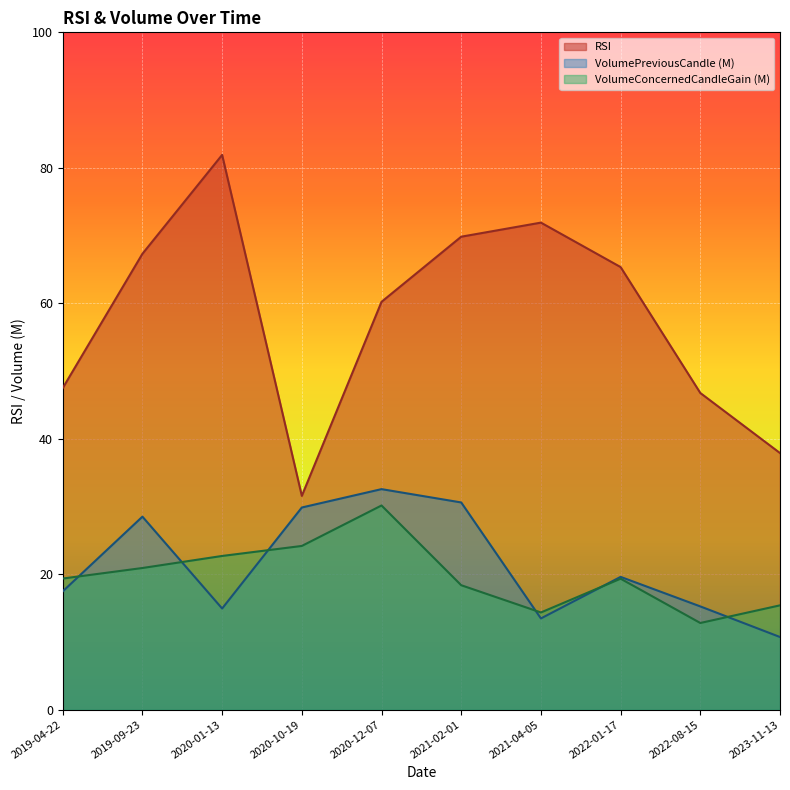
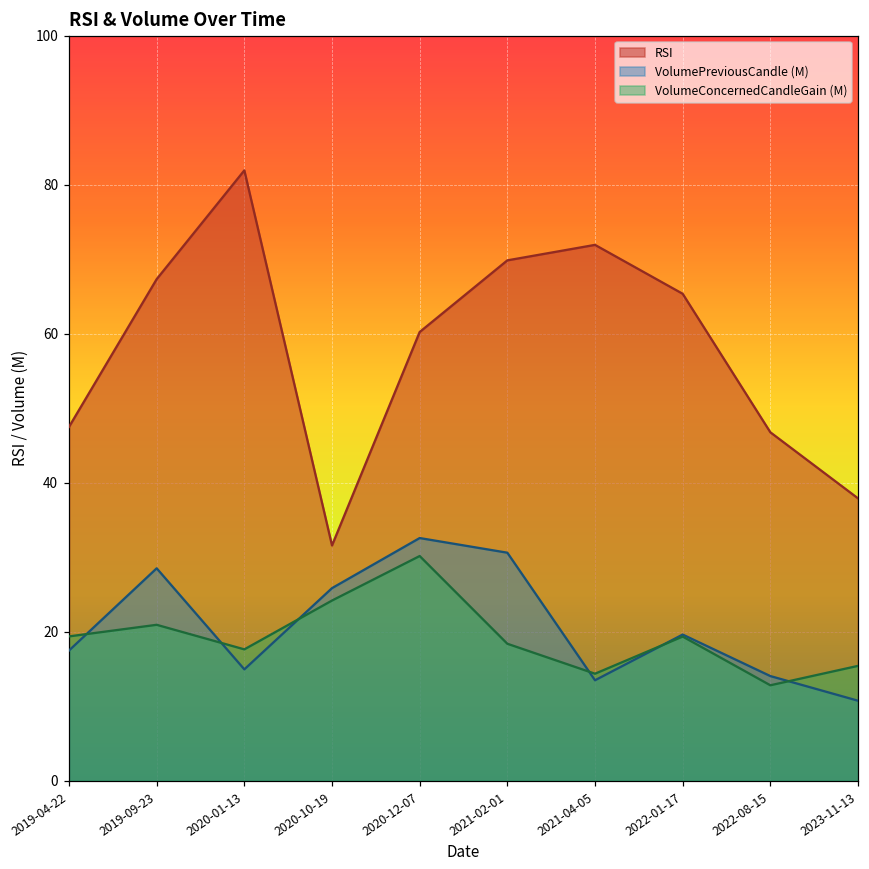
VolumeConcernedCandleGain (M), 2020-01-13: 23 -> 18
VolumePreviousCandle (M), 2020-10-19: 30 -> 26
VolumePreviousCandle (M), 2022-08-15: 15 -> 14
